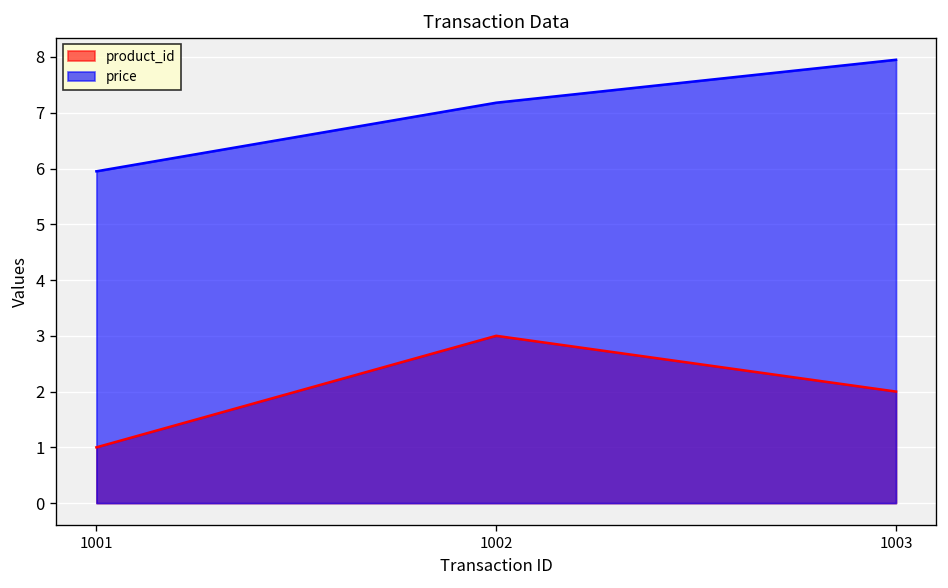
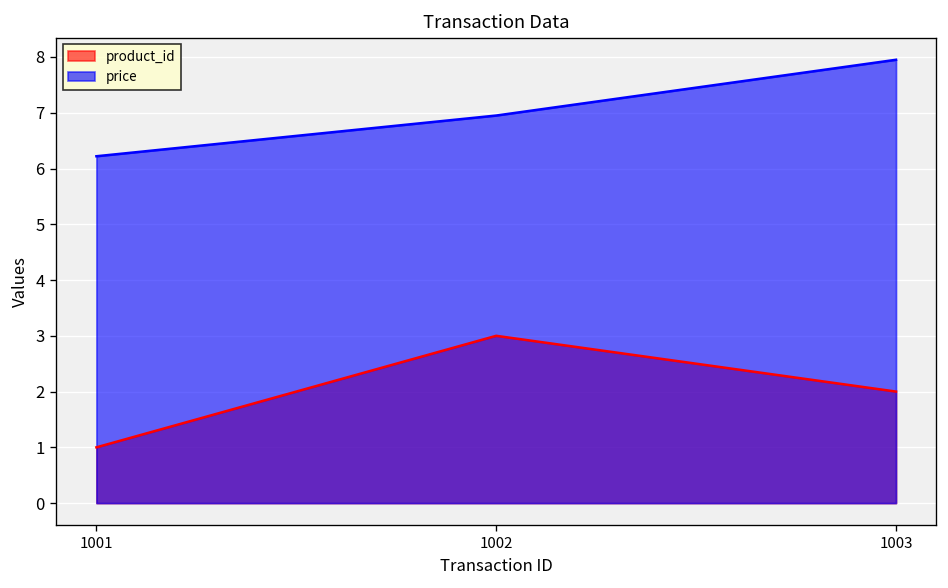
price, 1001: 6.0 -> 6.2
price, 1002: 7.2 -> 7.0
